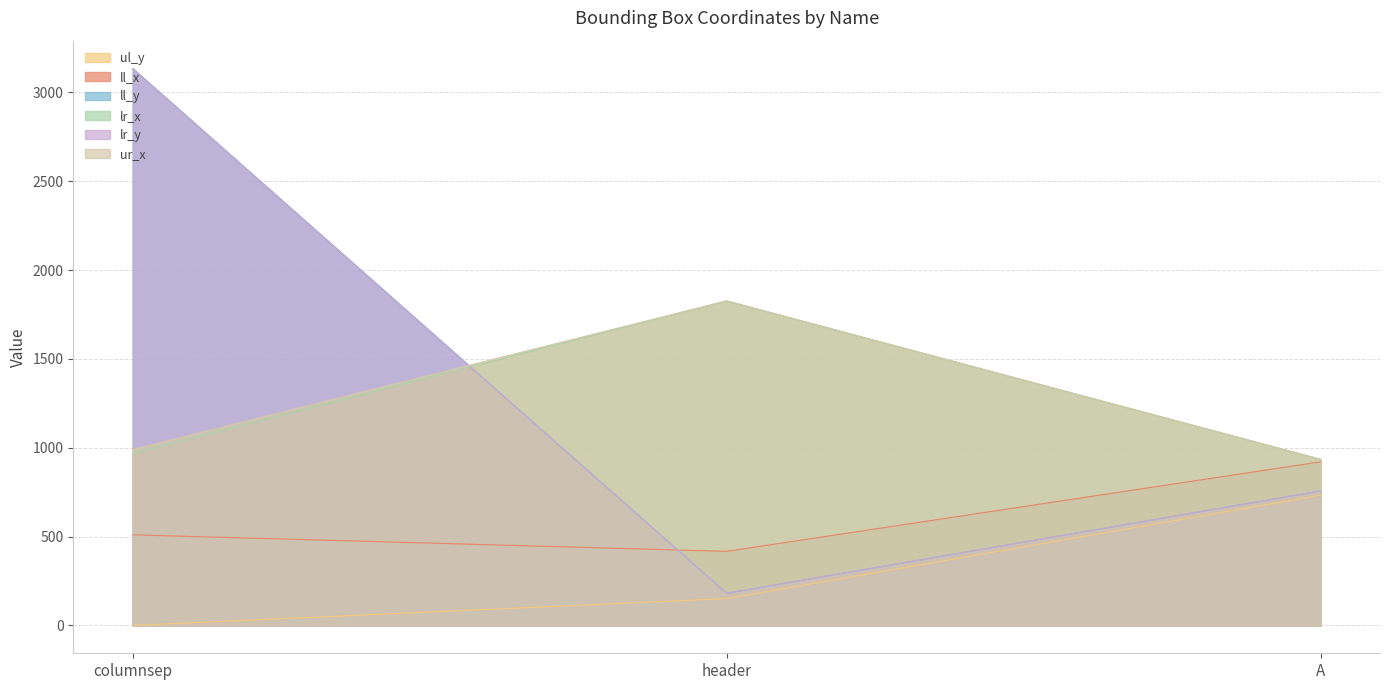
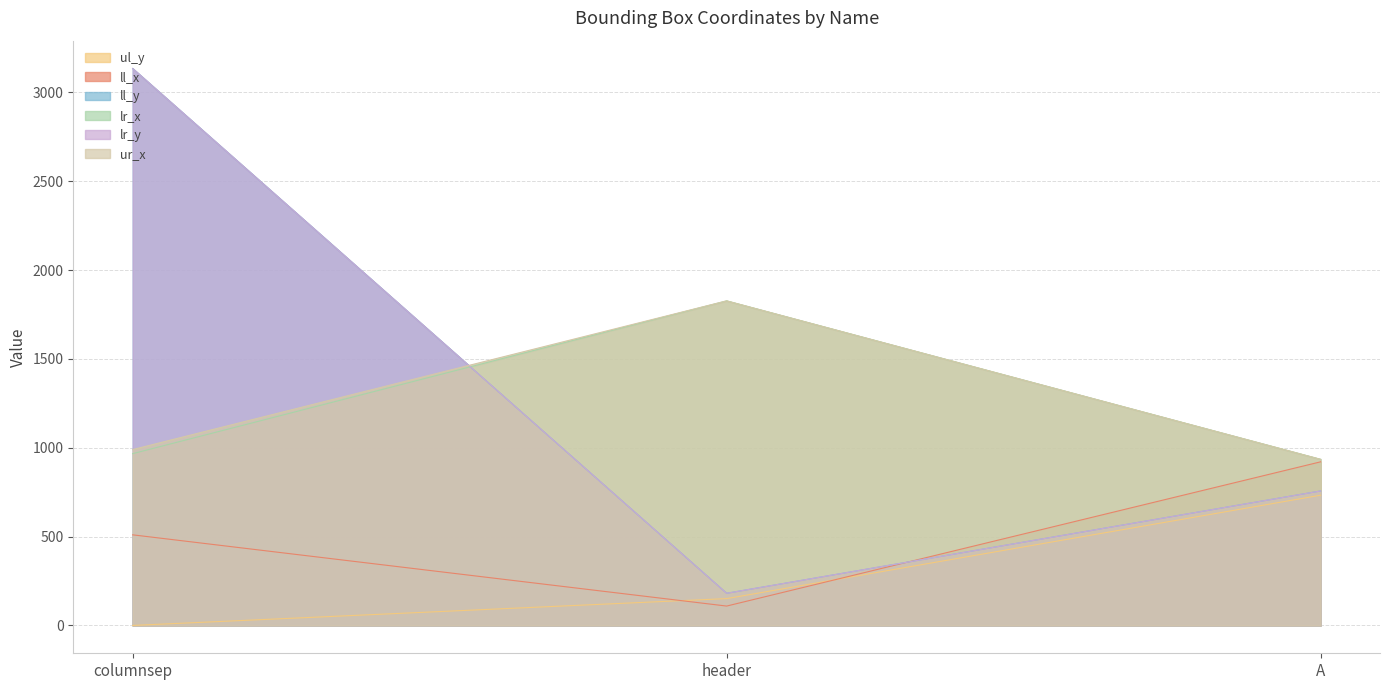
ll_x, header: 420 -> 110
